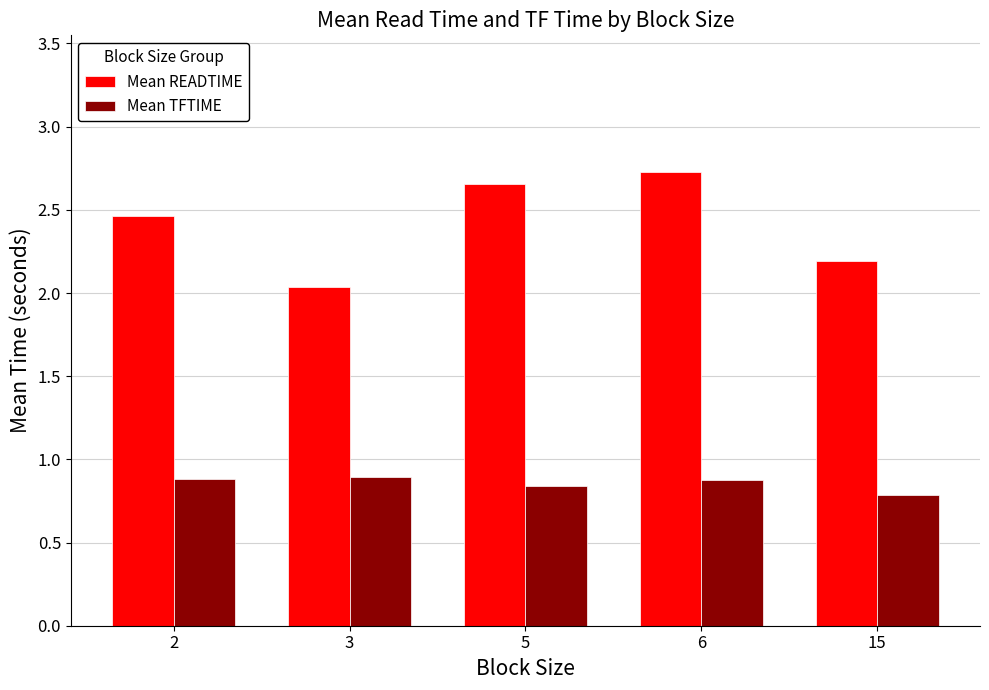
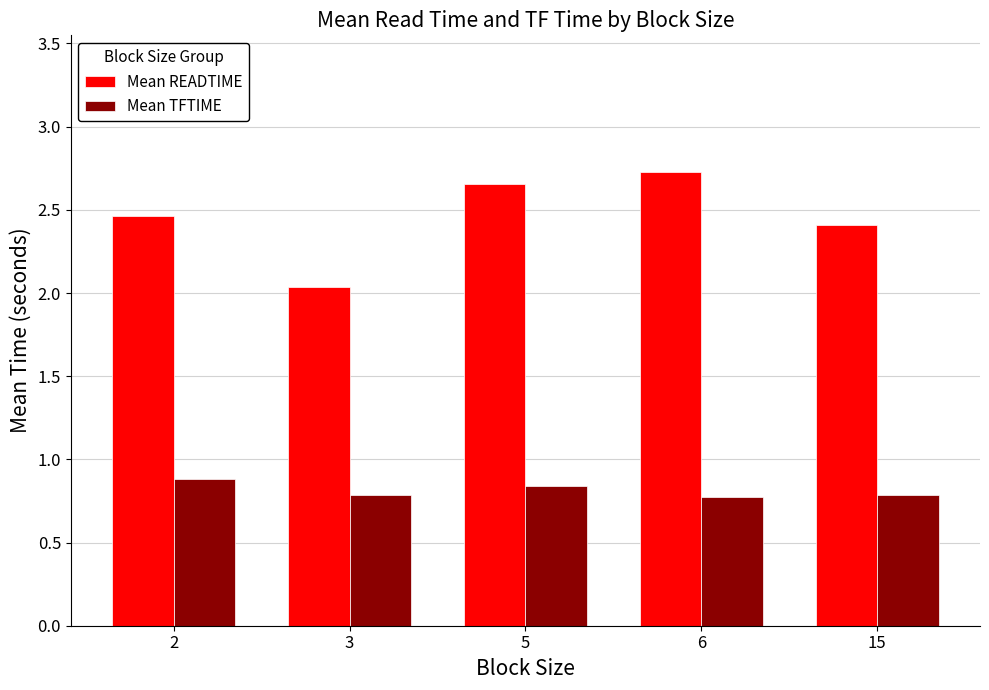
Mean TFTIME, 3: 0.89 -> 0.79
Mean TFTIME, 6: 0.87 -> 0.78
Mean READTIME, 15: 2.20 -> 2.41
